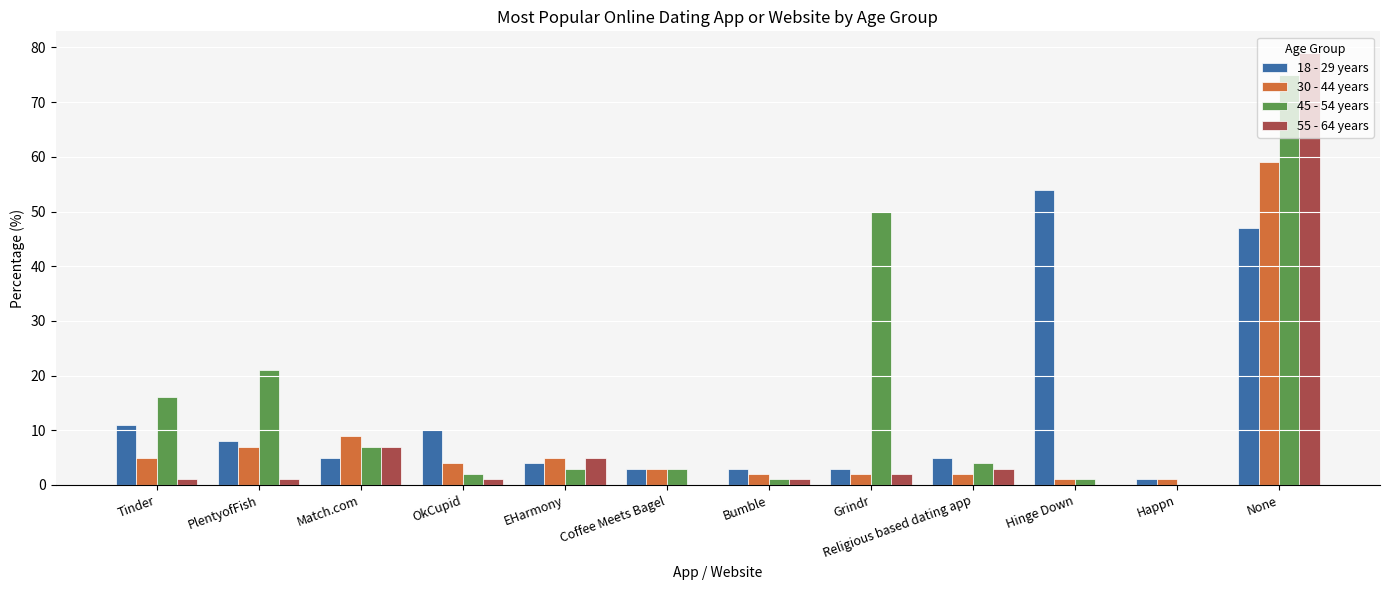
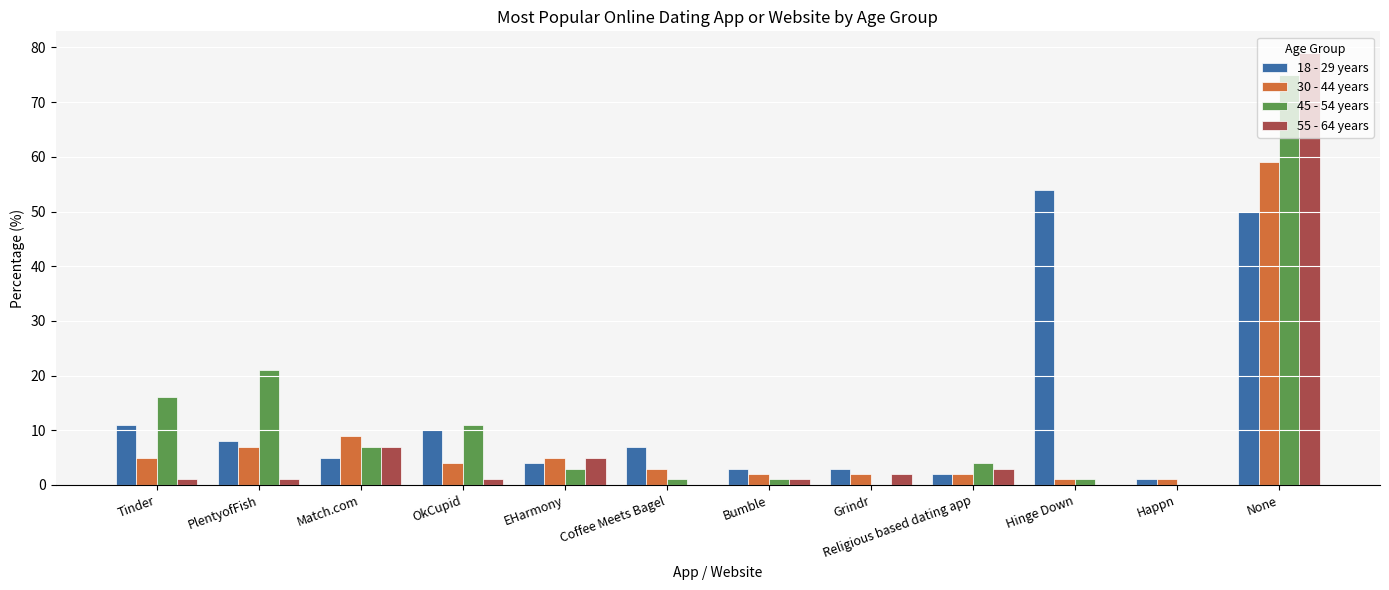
45 - 54 years, OkCupid: 2 -> 11
18 - 29 years, Coffee Meets Bagel: 3 -> 7
45 - 54 years, Coffee Meets Bagel: 3 -> 1
45 - 54 years, Grindr: 50 -> 0
18 - 29 years, Religious based dating app: 5 -> 2
18 - 29 years, None: 47 -> 50
